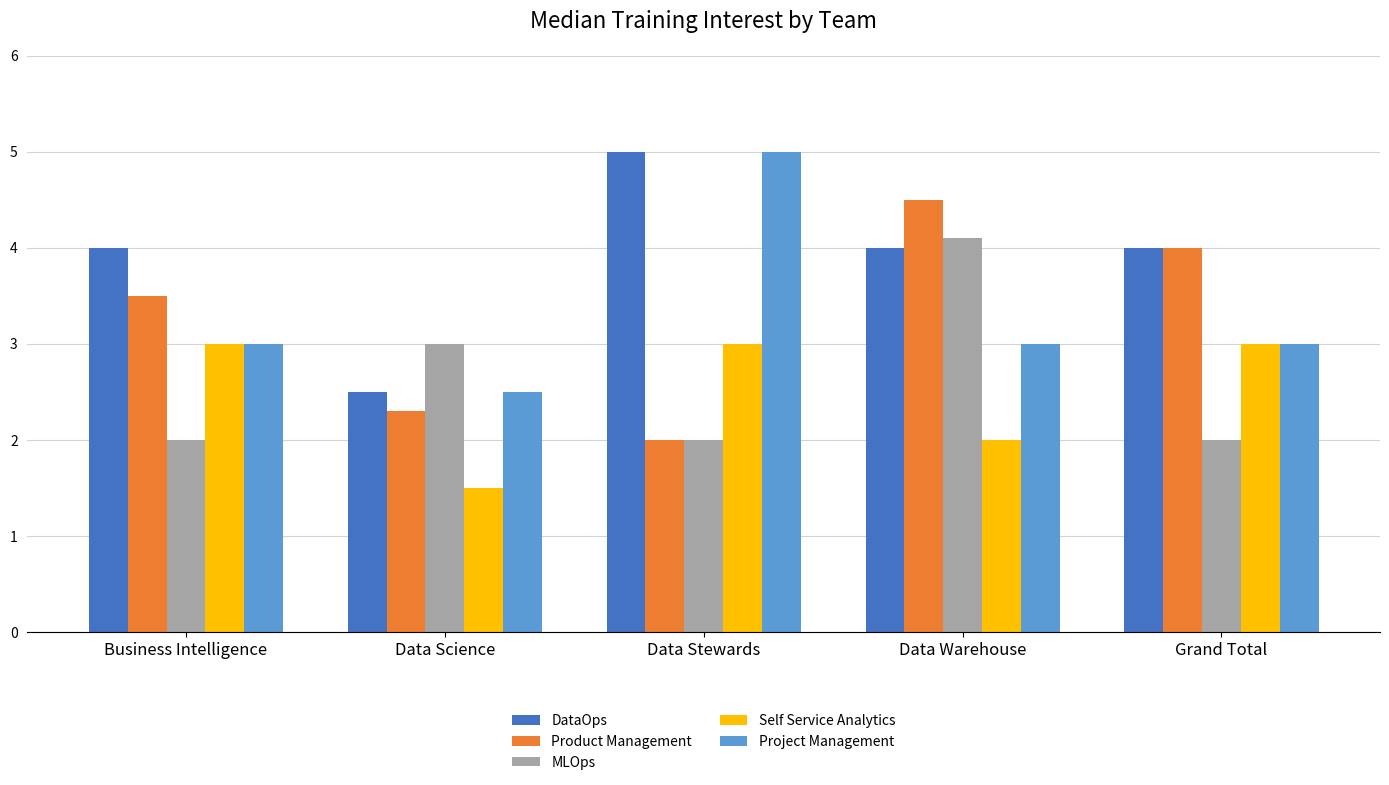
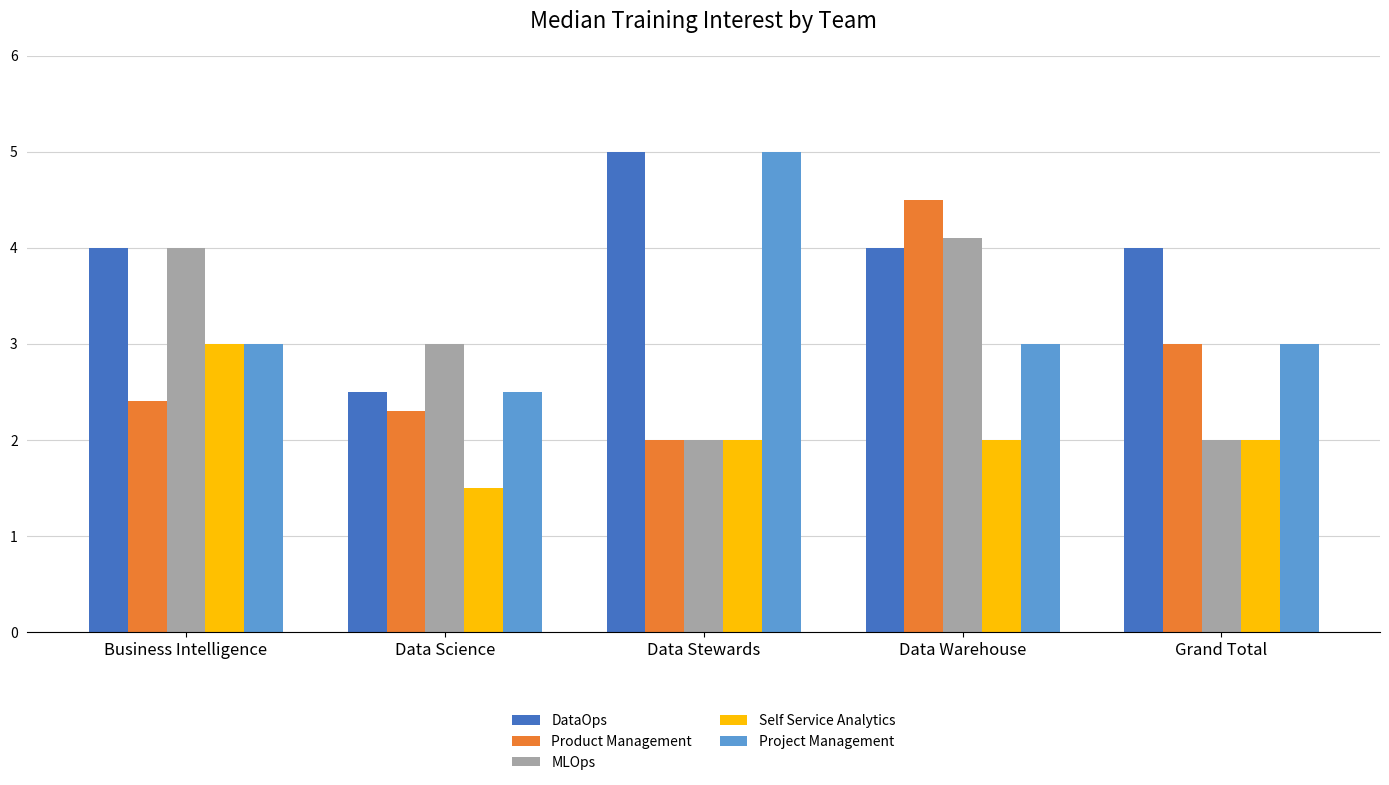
Product Management, Business Intelligence: 3.5 -> 2.4
MLOps, Business Intelligence: 2 -> 4
Self Service Analytics, Data Stewards: 3 -> 2
Product Management, Grand Total: 4 -> 3
Self Service Analytics, Grand Total: 3 -> 2
